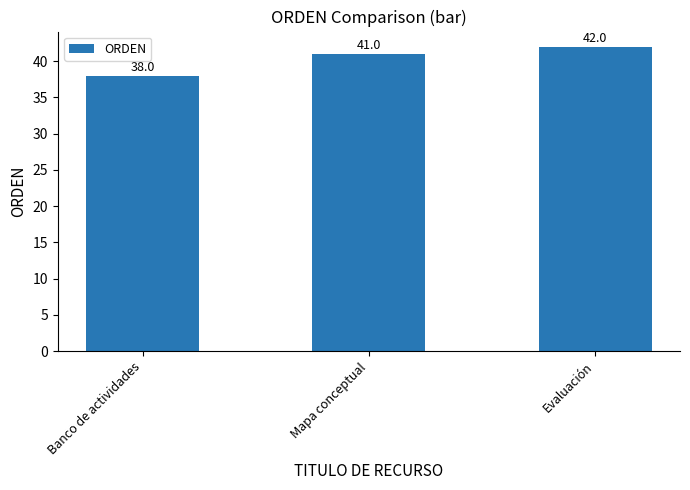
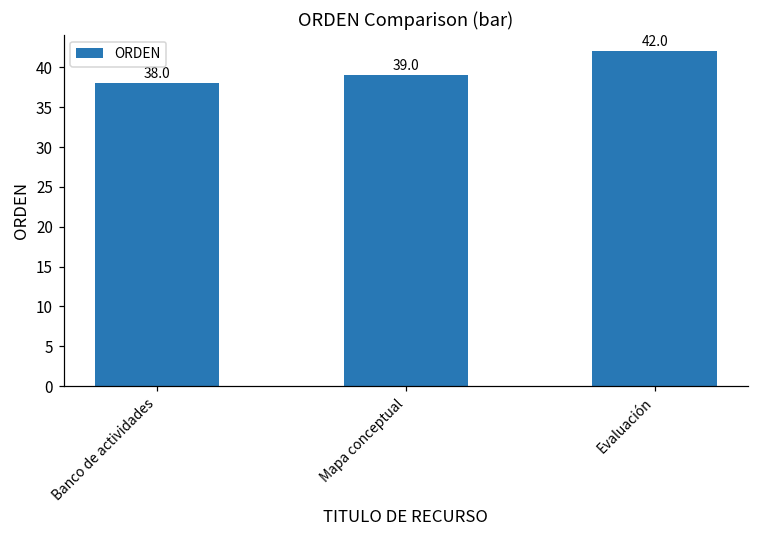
Mapa conceptual: 41.0 -> 39.0
